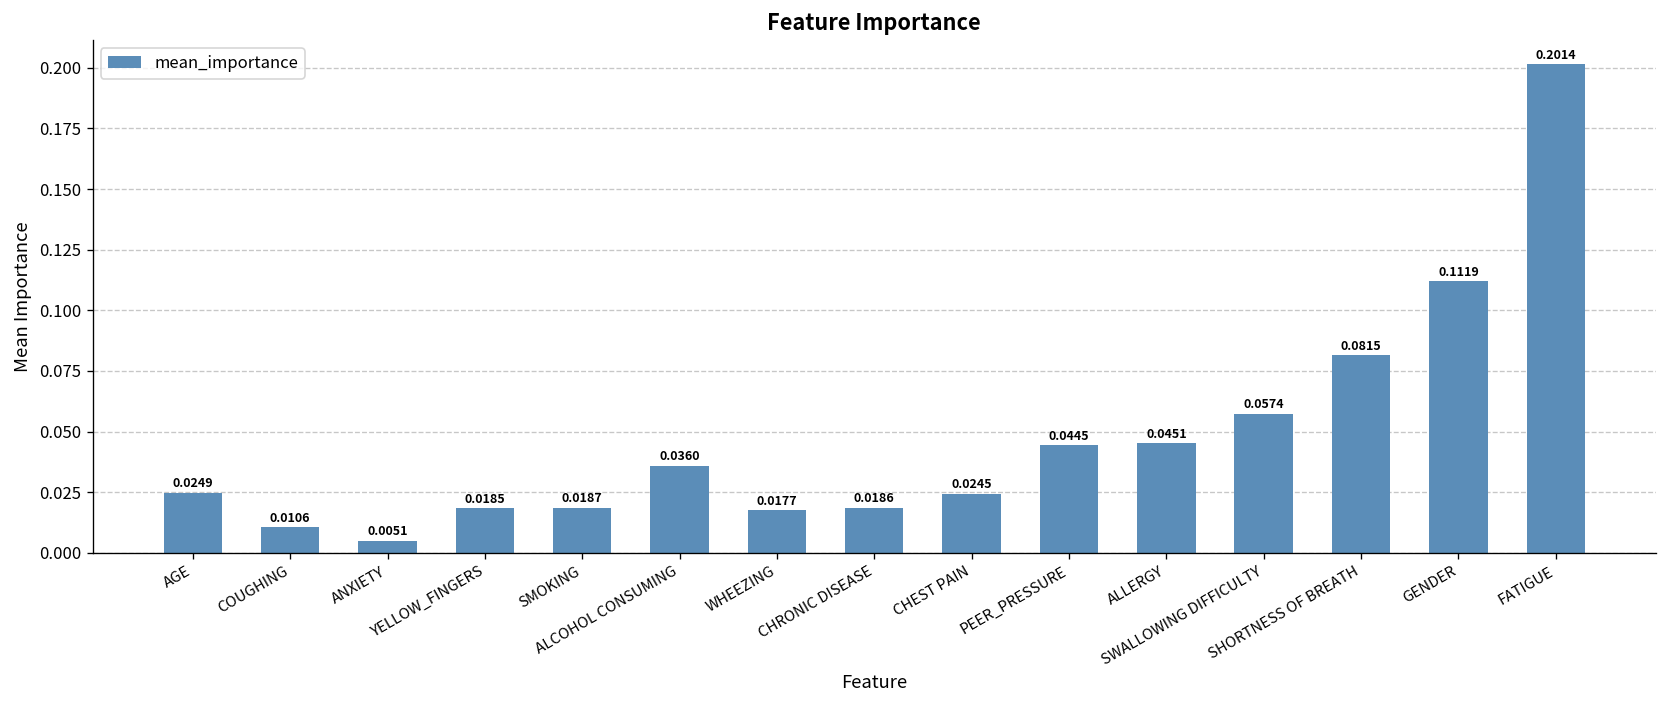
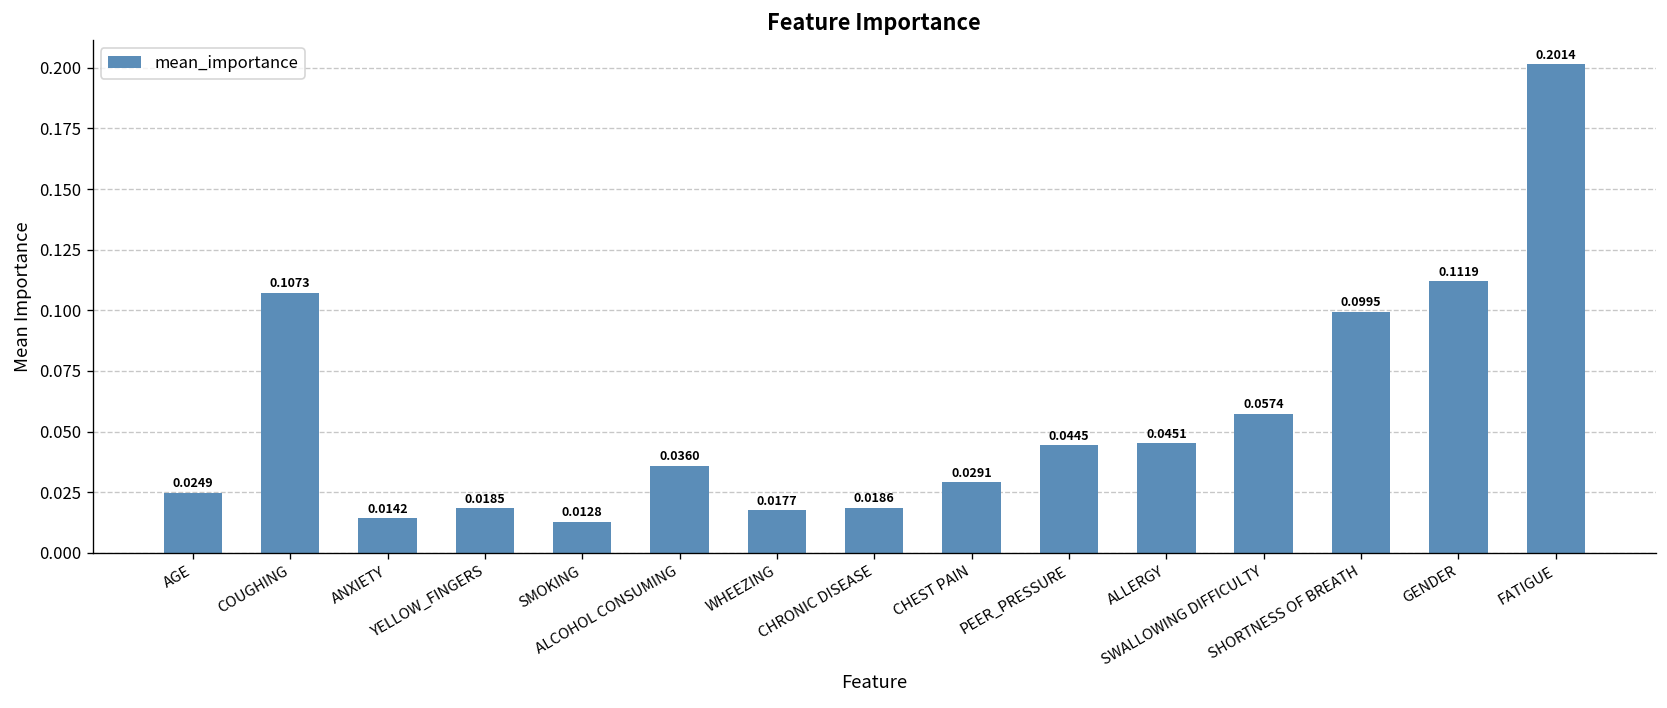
COUGHING: 0.0106 -> 0.1073
ANXIETY: 0.0051 -> 0.0142
SMOKING: 0.0187 -> 0.0128
CHEST PAIN: 0.0245 -> 0.0291
SHORTNESS OF BREATH: 0.0815 -> 0.0995
